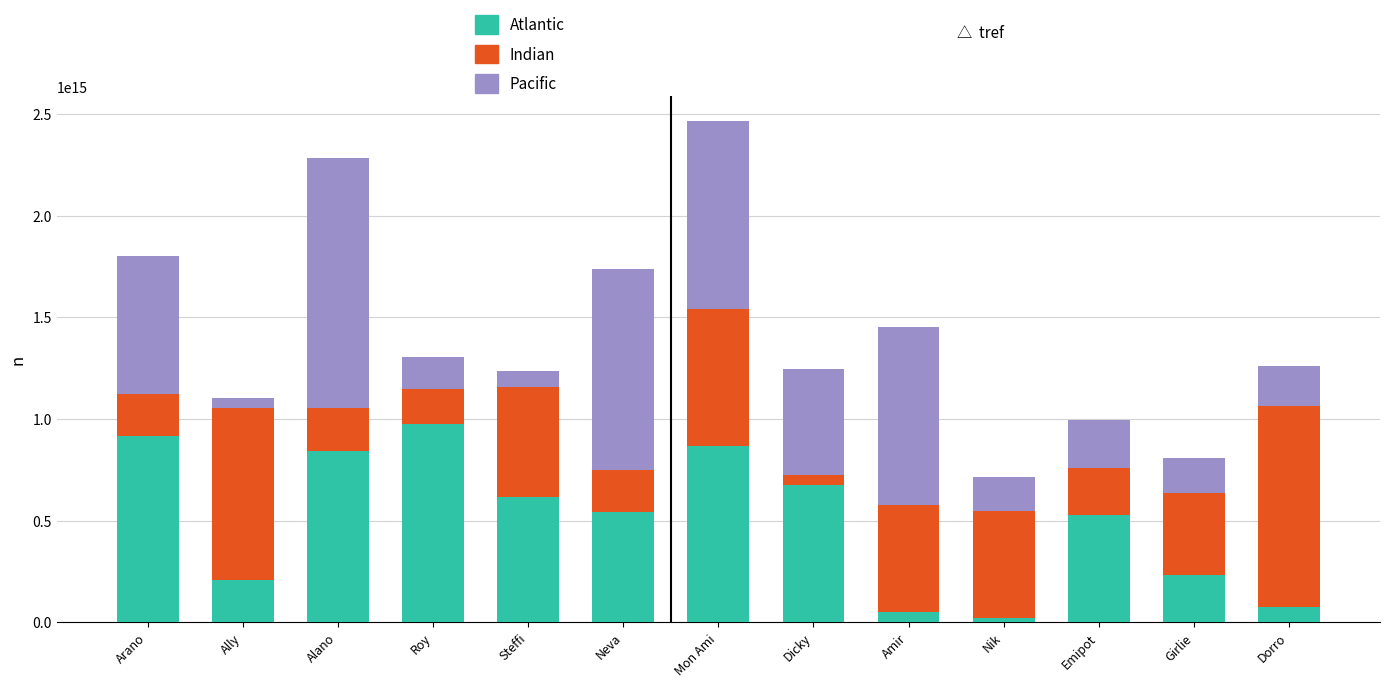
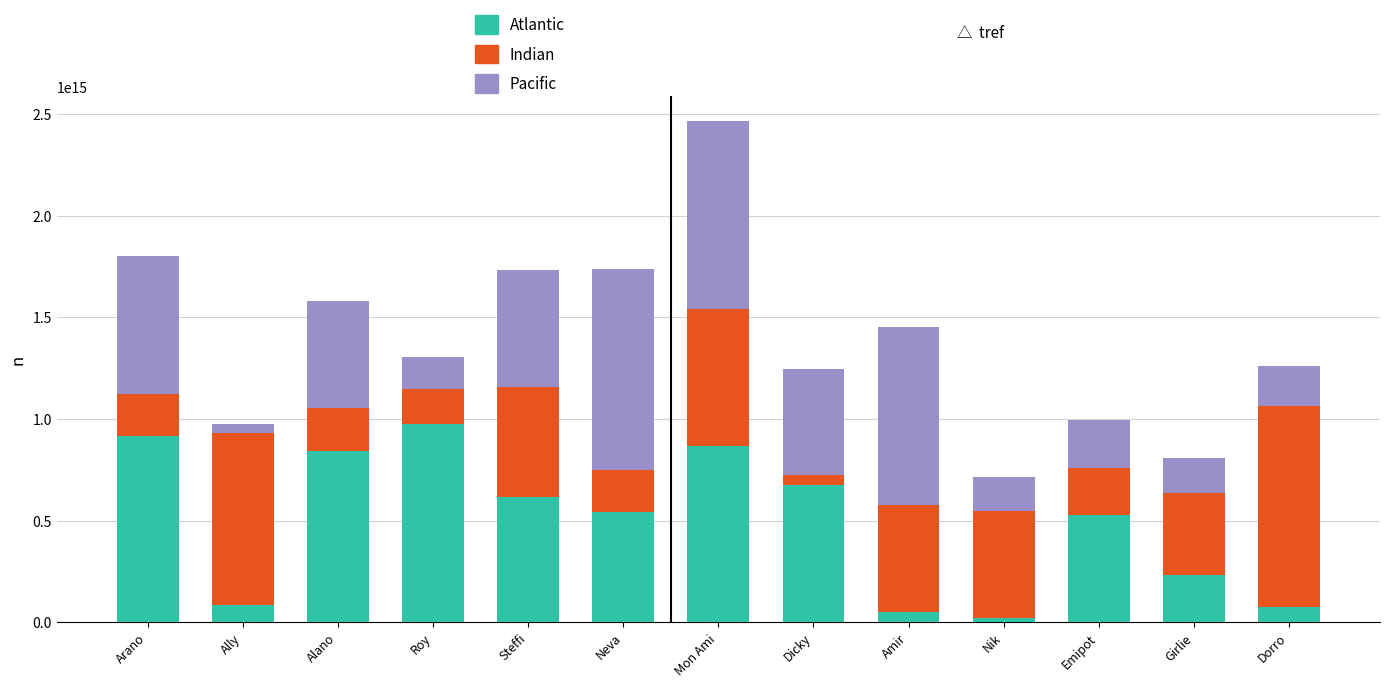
Atlantic, Ally: 210000000000000 -> 80000000000000
Pacific, Alano: 1230000000000000 -> 530000000000000
Pacific, Steffi: 80000000000000 -> 570000000000000
